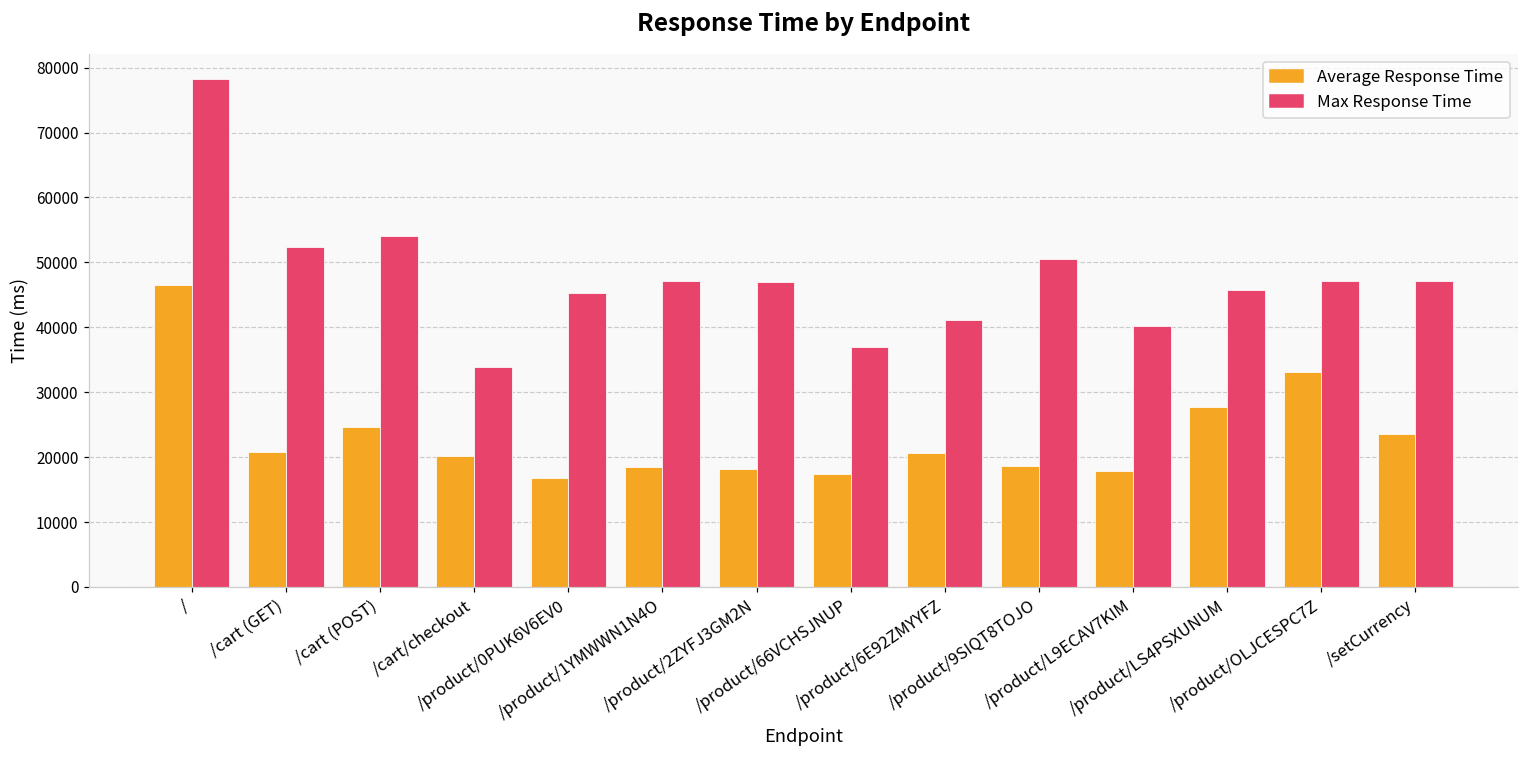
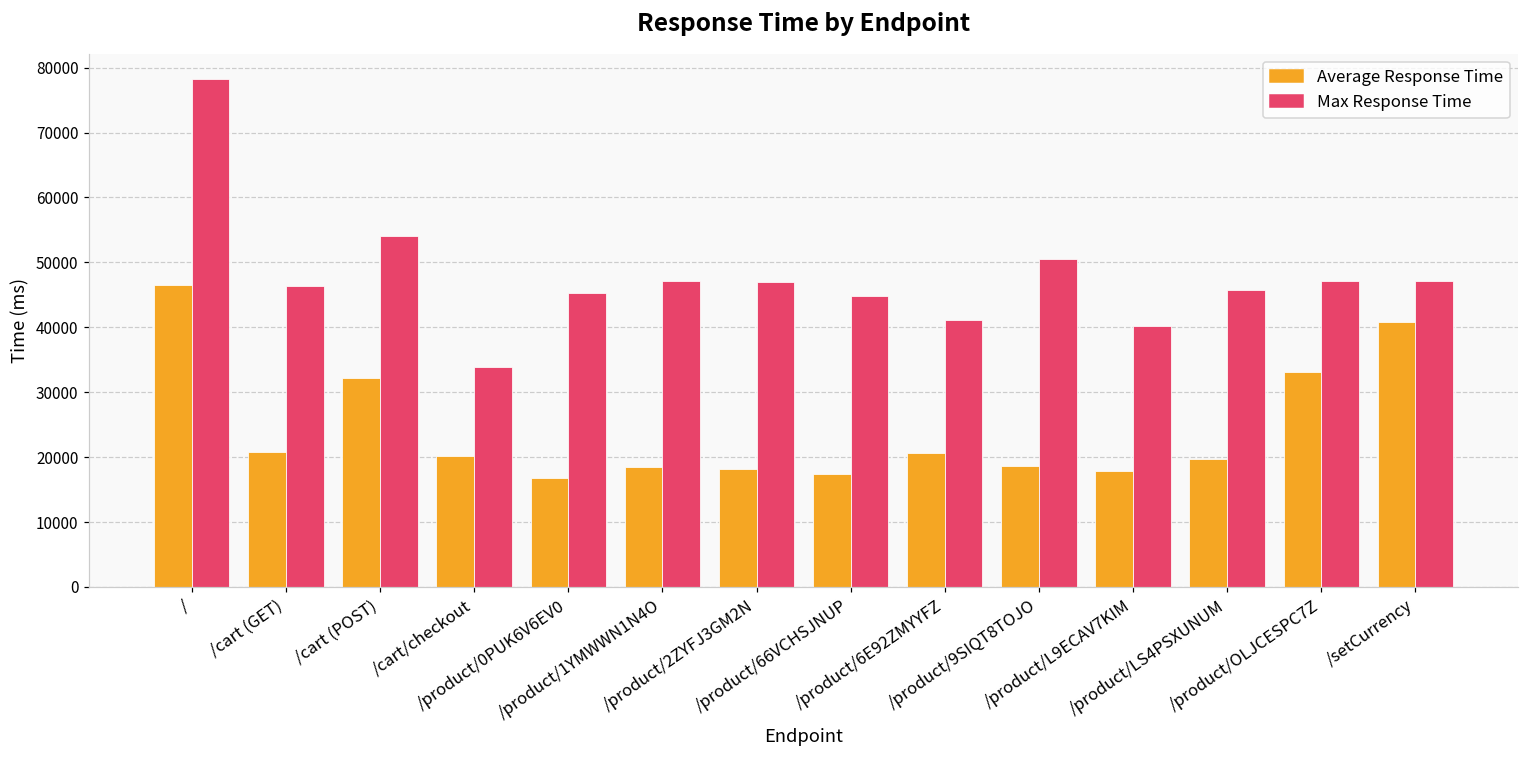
Max Response Time, /cart (GET): 52000 -> 46000
Average Response Time, /cart (POST): 25000 -> 32000
Max Response Time, /product/66VCHSJNUP: 37000 -> 45000
Average Response Time, /product/LS4PSXUNUM: 28000 -> 20000
Average Response Time, /setCurrency: 24000 -> 41000
